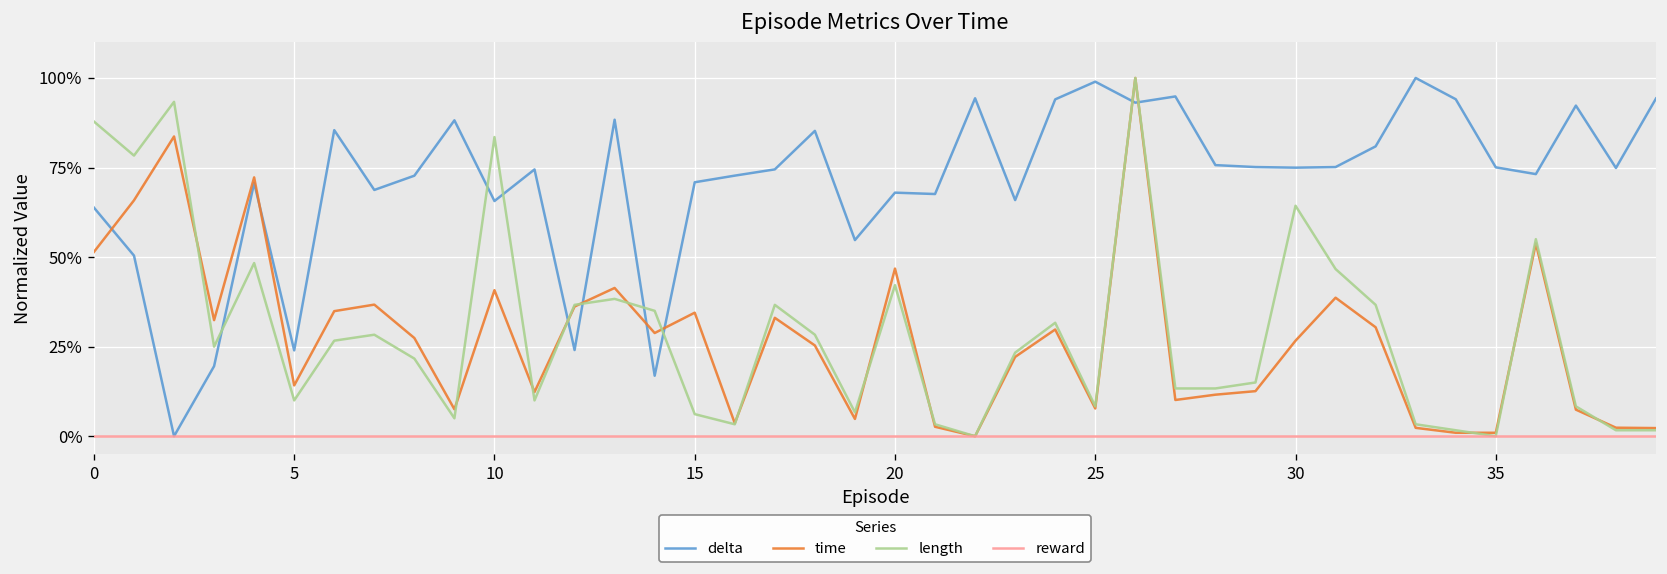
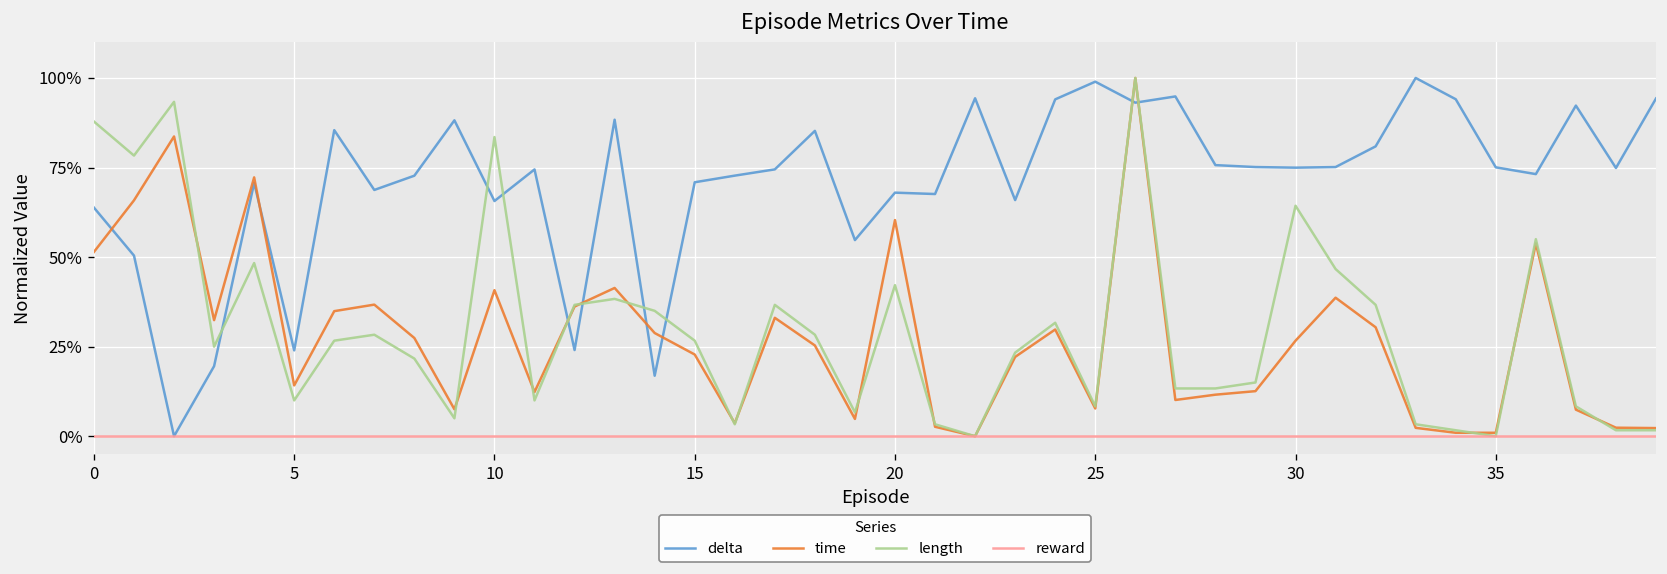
time, 15: 34% -> 23%
length, 15: 6% -> 27%
time, 20: 47% -> 60%
